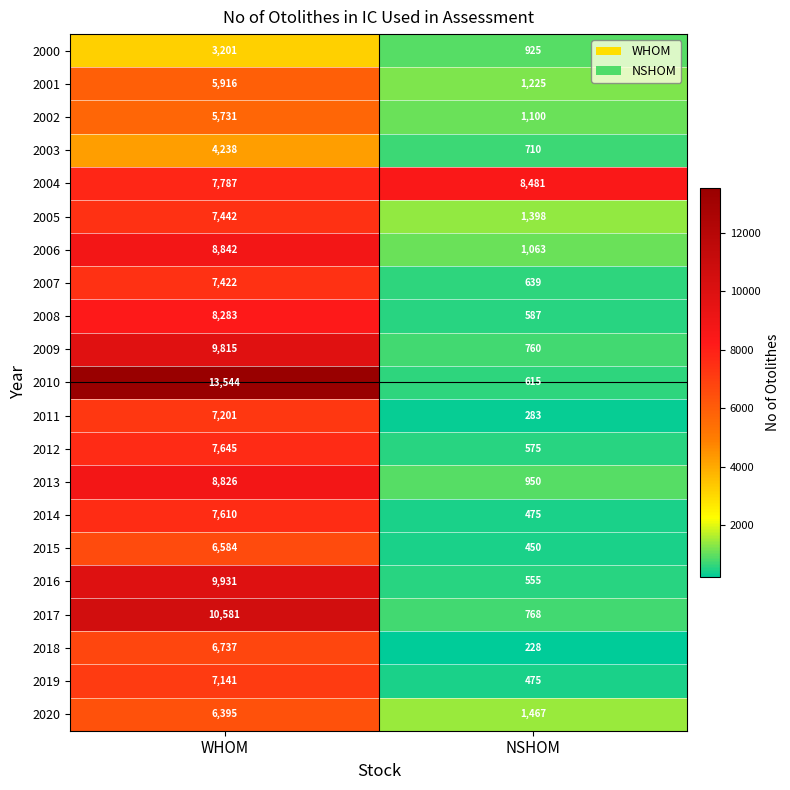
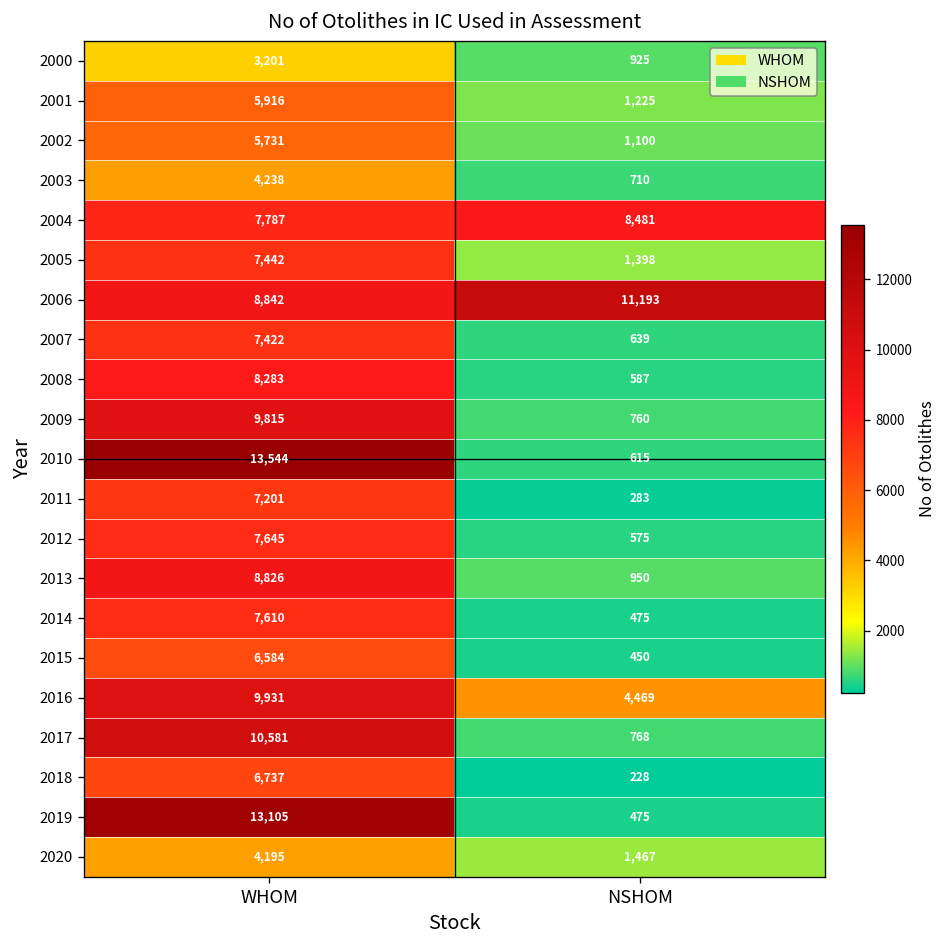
2006, NSHOM: 1,063 -> 11,193
2016, NSHOM: 555 -> 4,469
2019, WHOM: 7,141 -> 13,105
2020, WHOM: 6,395 -> 4,195
